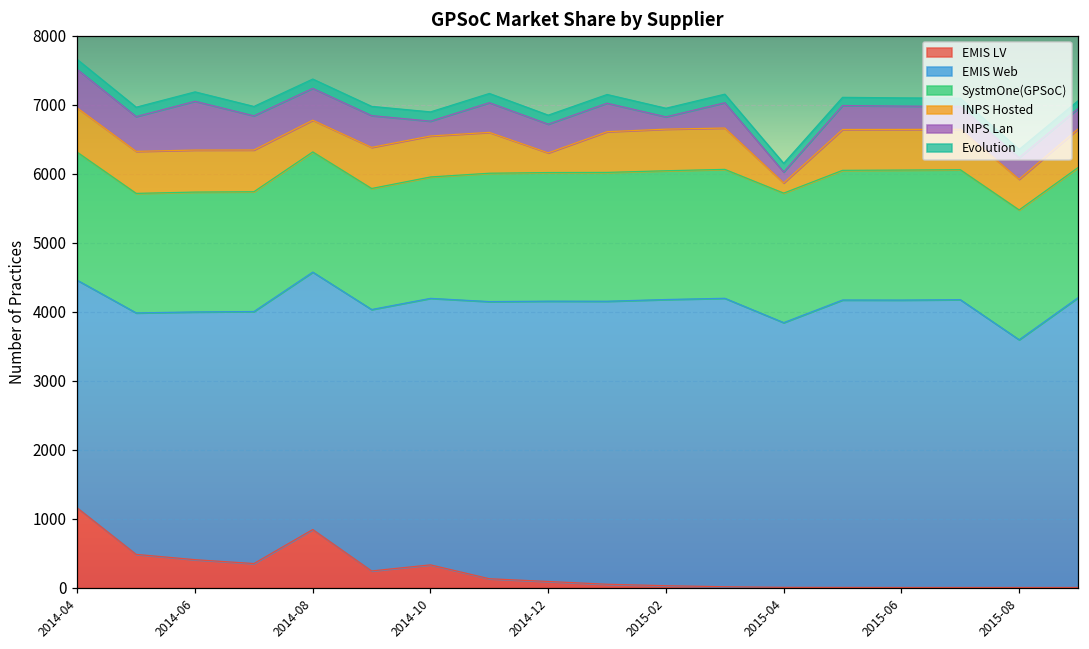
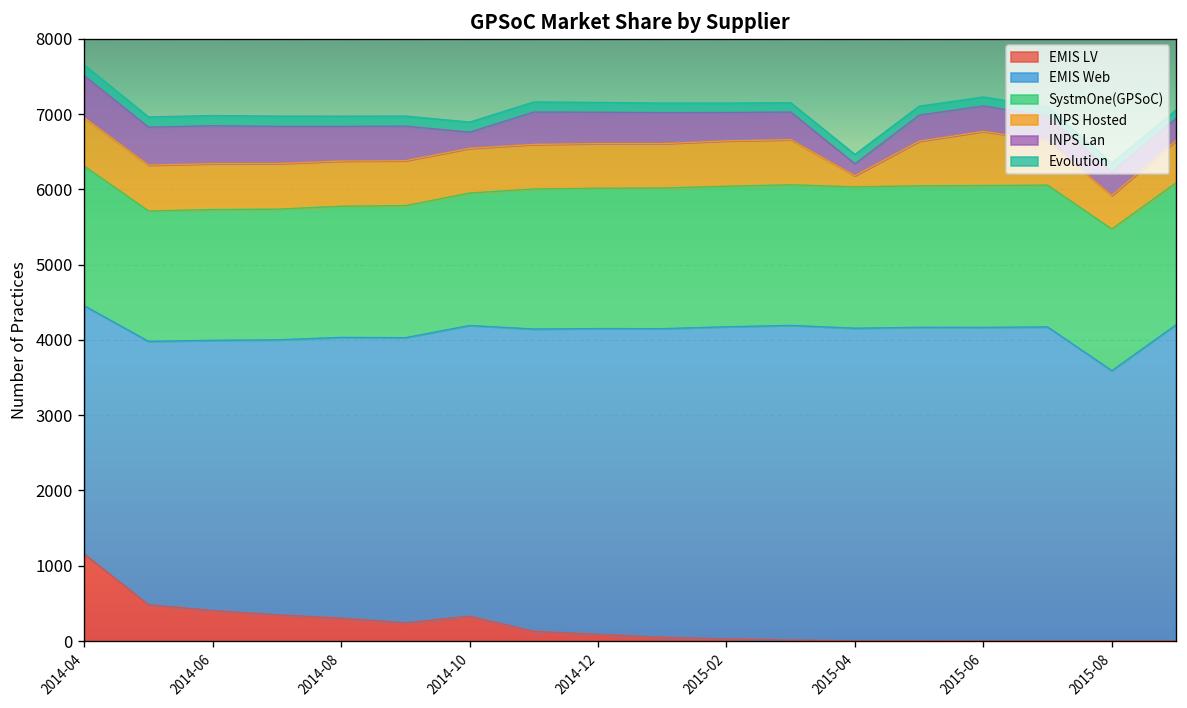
INPS Lan, 2014-06: 700 -> 500
EMIS LV, 2014-08: 800 -> 300
INPS Hosted, 2014-08: 500 -> 600
INPS Hosted, 2014-12: 300 -> 600
INPS Lan, 2015-02: 200 -> 400
EMIS Web, 2015-04: 3800 -> 4200
INPS Hosted, 2015-06: 600 -> 700
